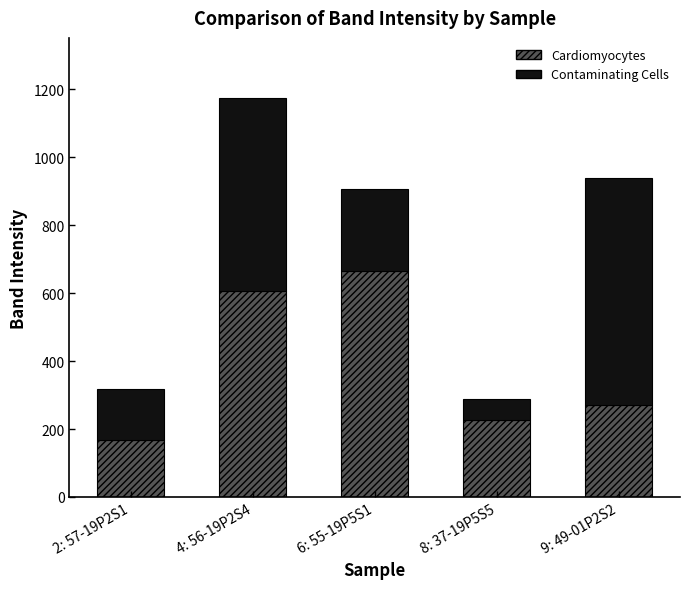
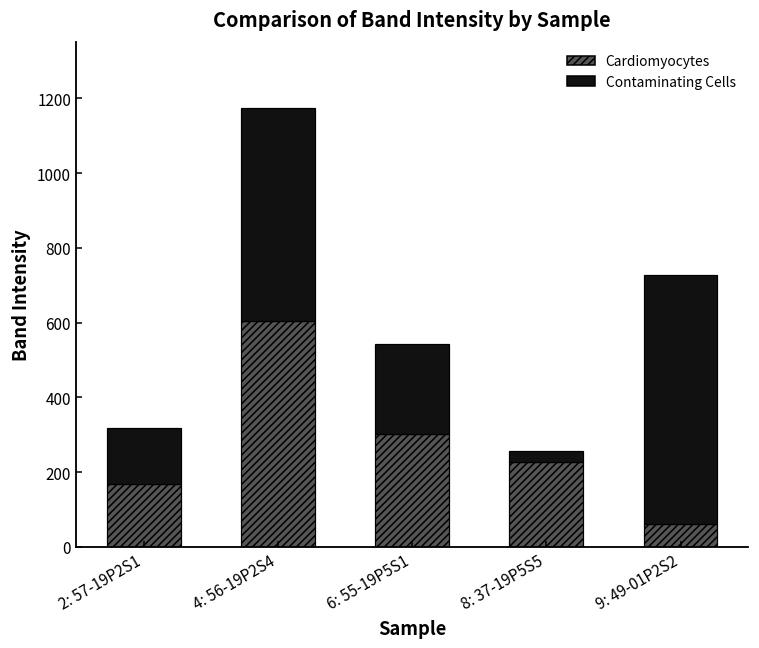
Cardiomyocytes, 6: 55-19P5S1: 660 -> 300
Contaminating Cells, 8: 37-19P5S5: 60 -> 30
Cardiomyocytes, 9: 49-01P2S2: 270 -> 60
